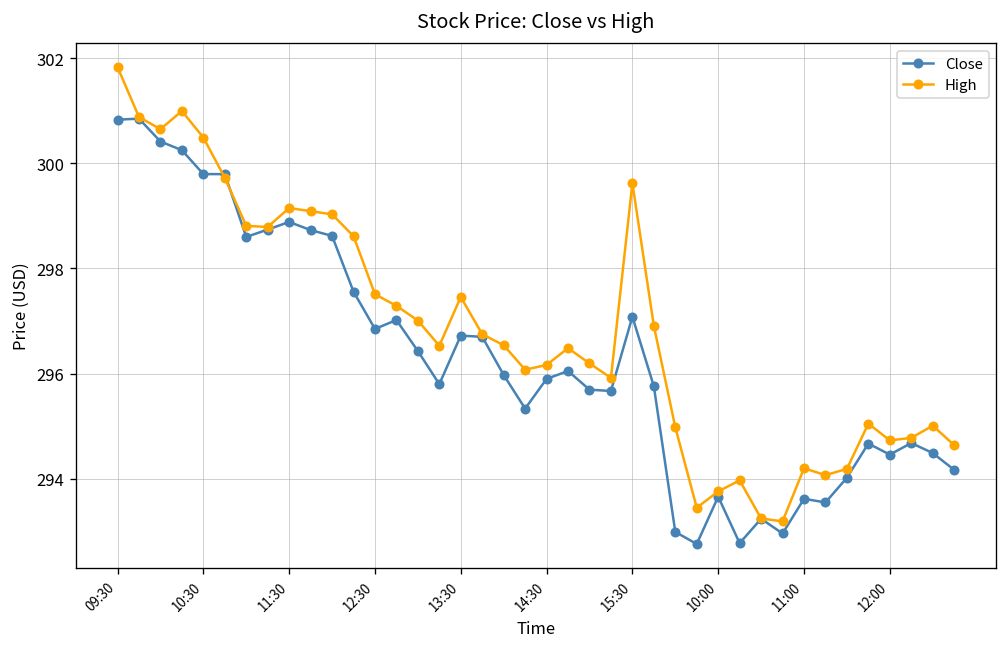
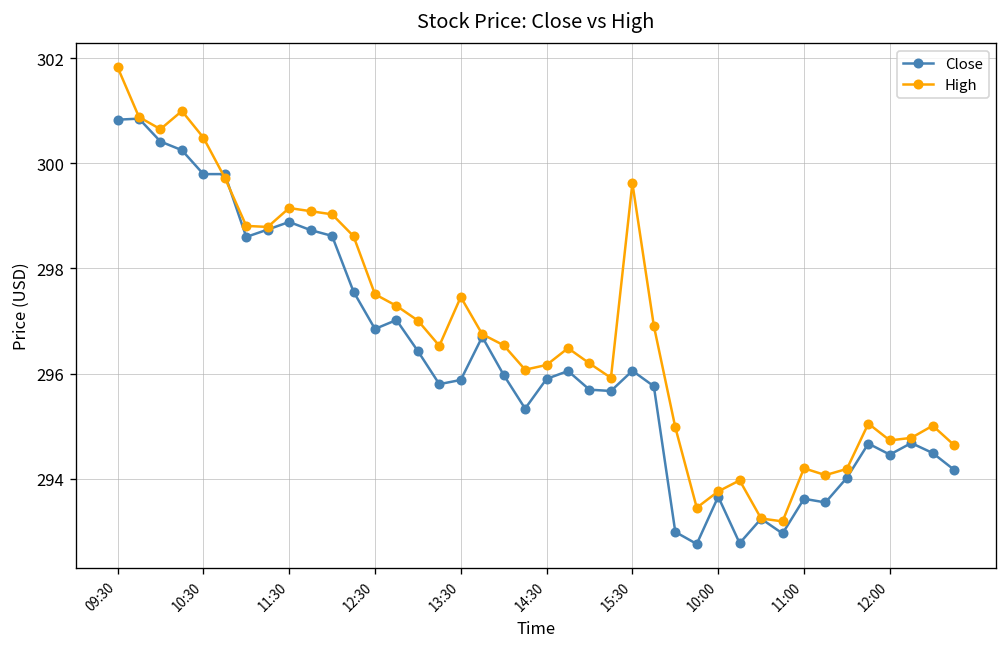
Close, 13:30: 296.7 -> 295.9
Close, 15:30: 297.1 -> 296.1
